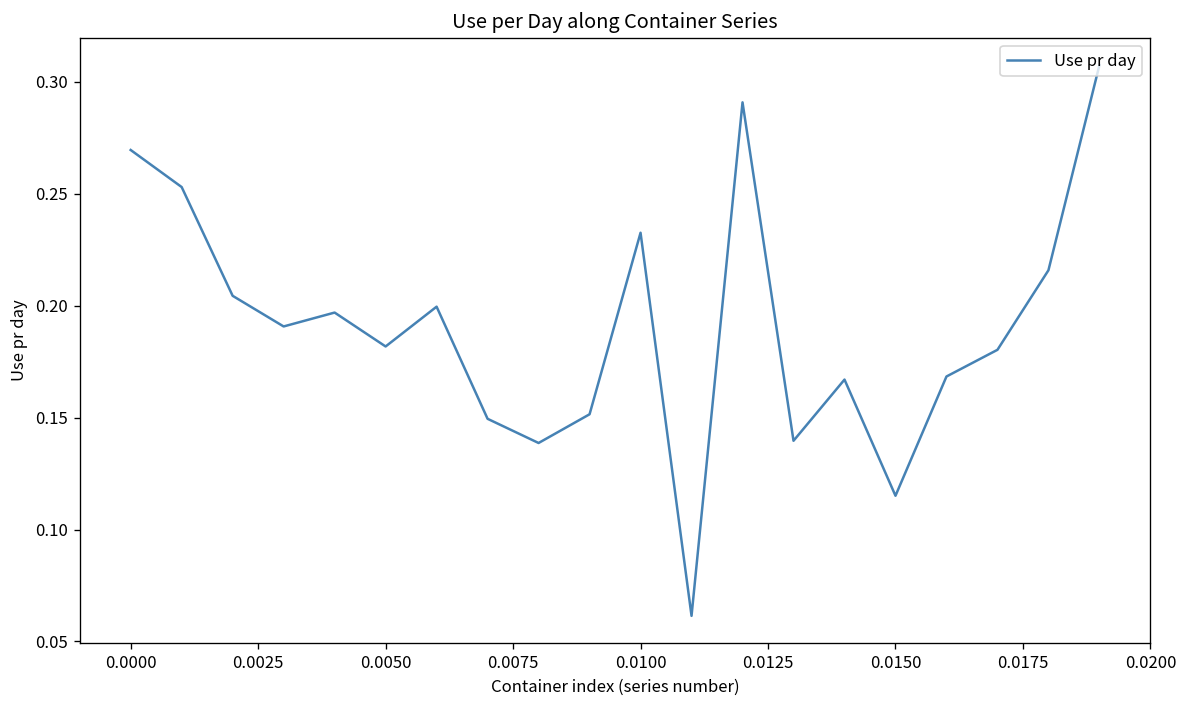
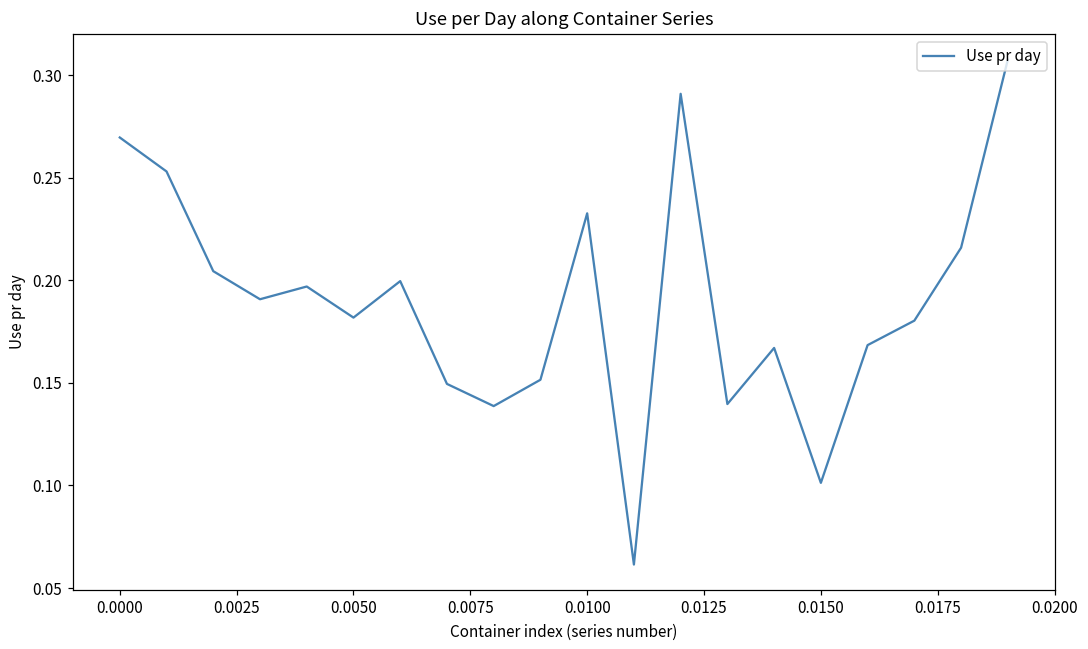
0.0150: 0.115 -> 0.101
